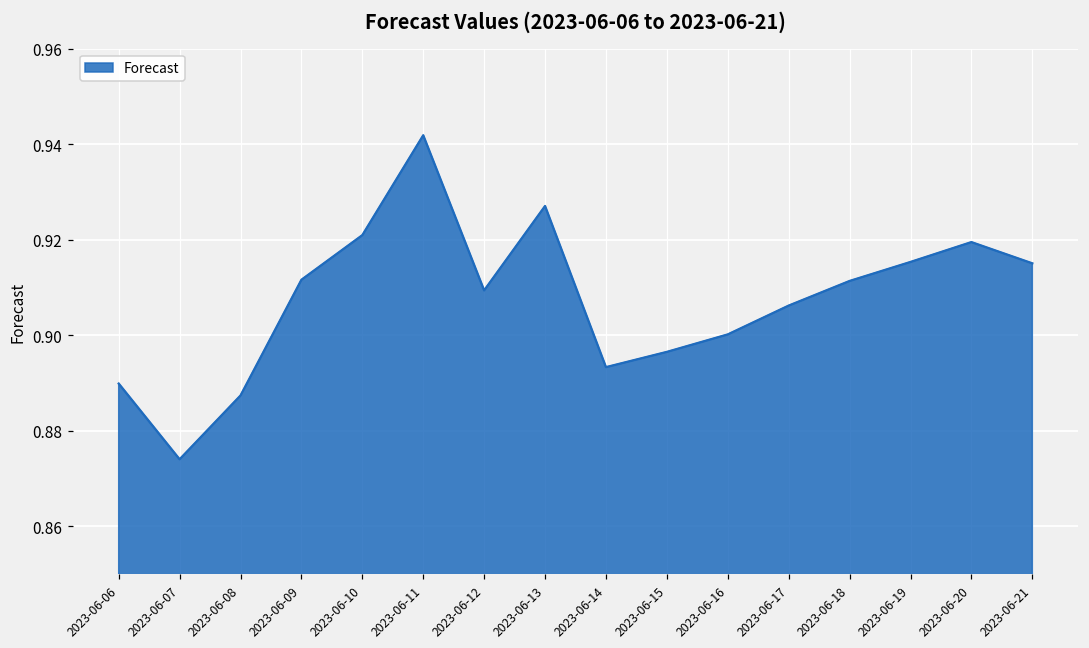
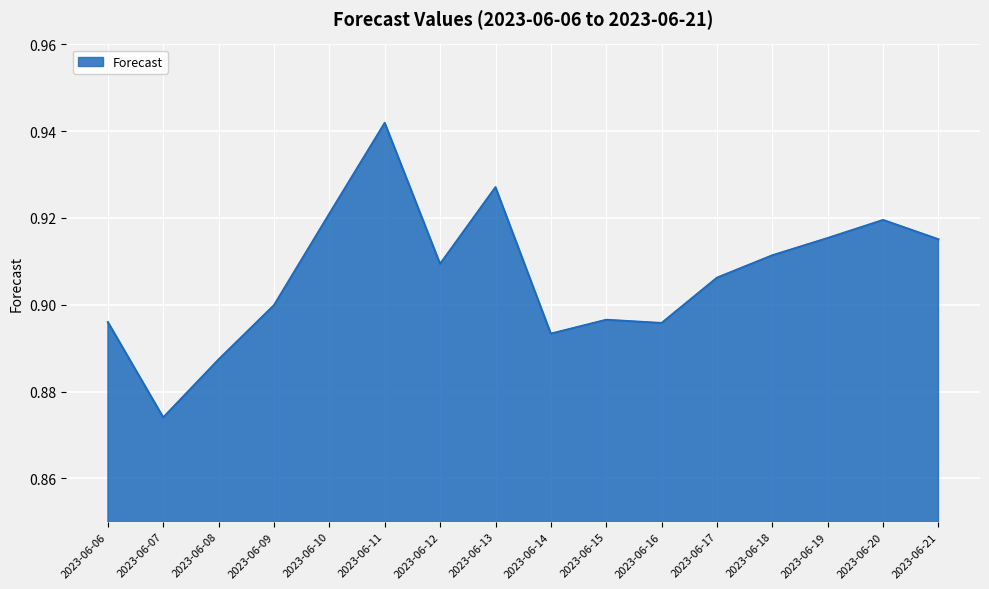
2023-06-06: 0.890 -> 0.896
2023-06-09: 0.912 -> 0.900
2023-06-16: 0.900 -> 0.896
